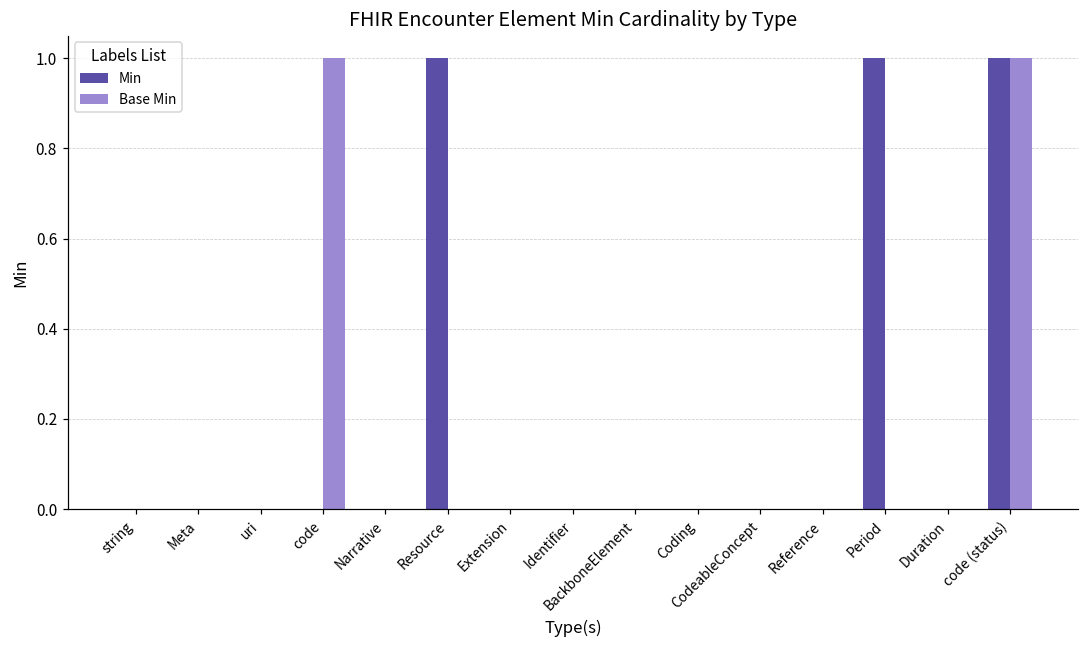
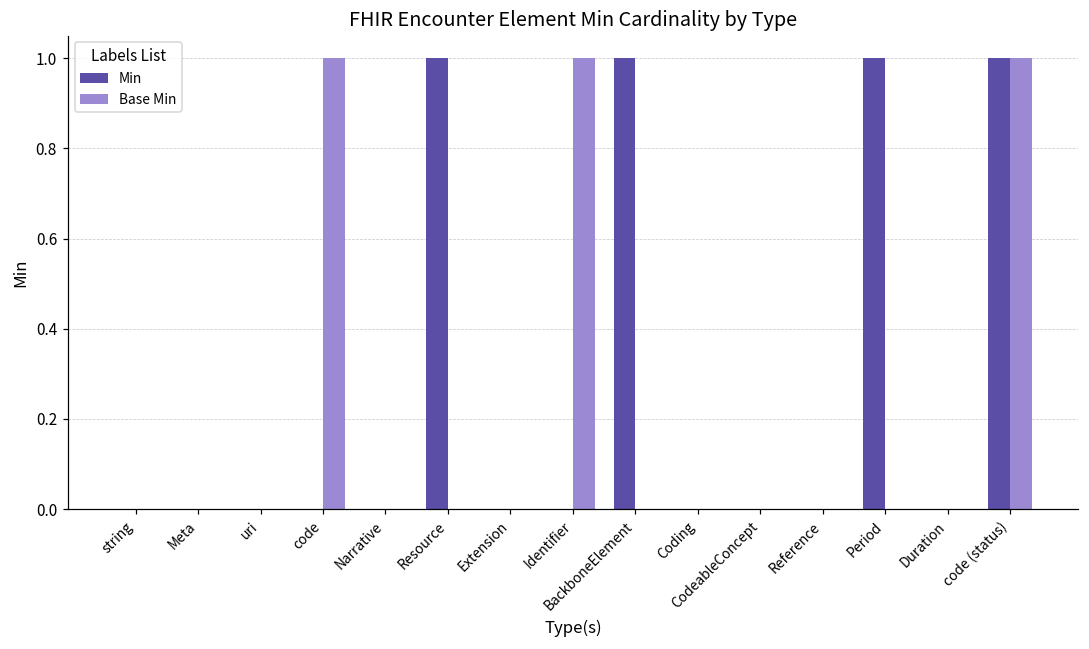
Base Min, Identifier: 0 -> 1
Min, BackboneElement: 0 -> 1
